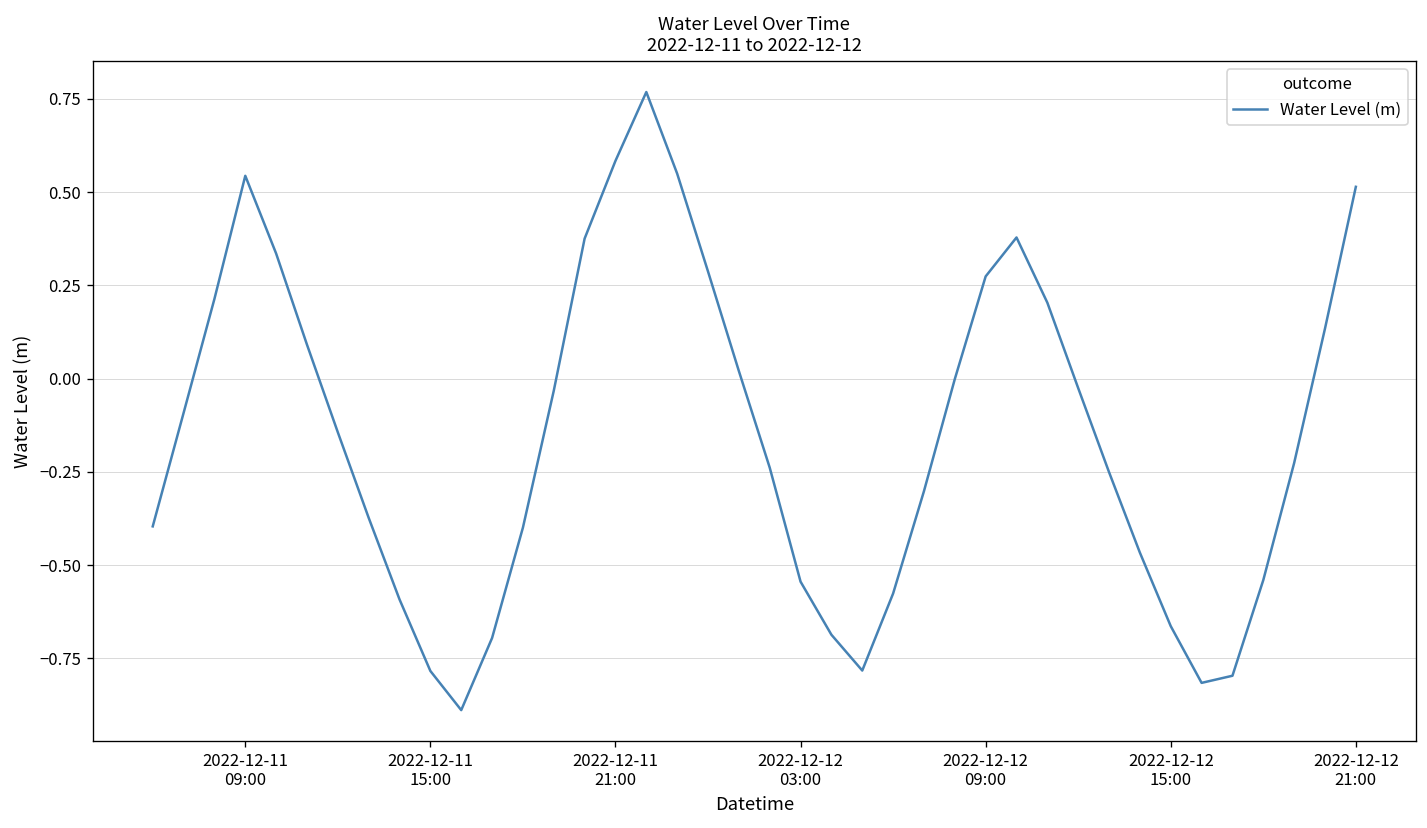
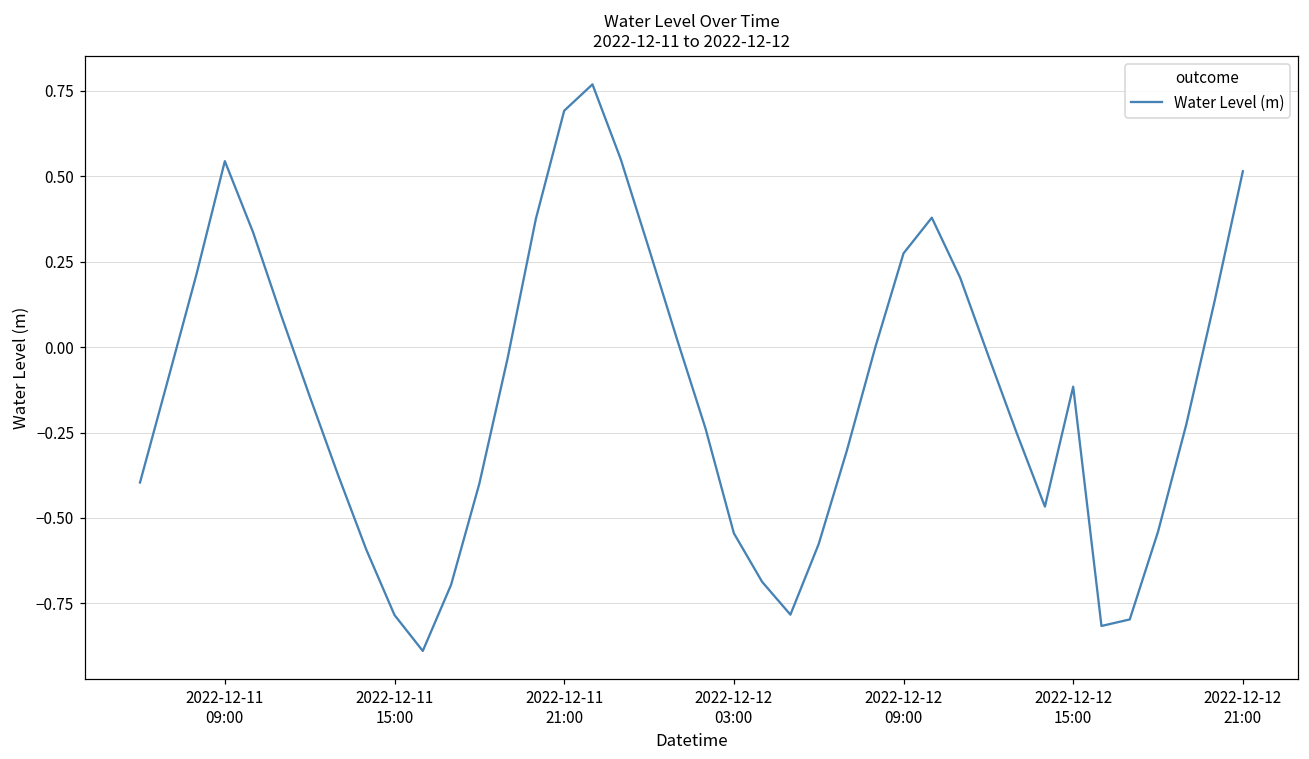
2022-12-11 21:00: 0.58 -> 0.69
2022-12-12 15:00: -0.66 -> -0.12
